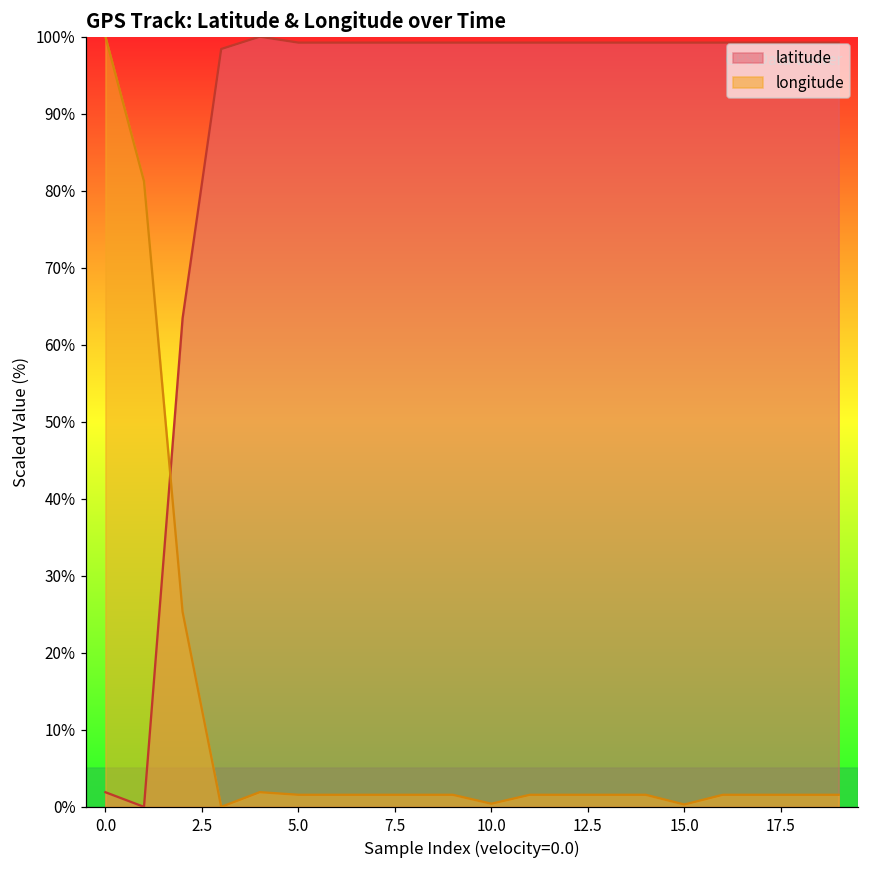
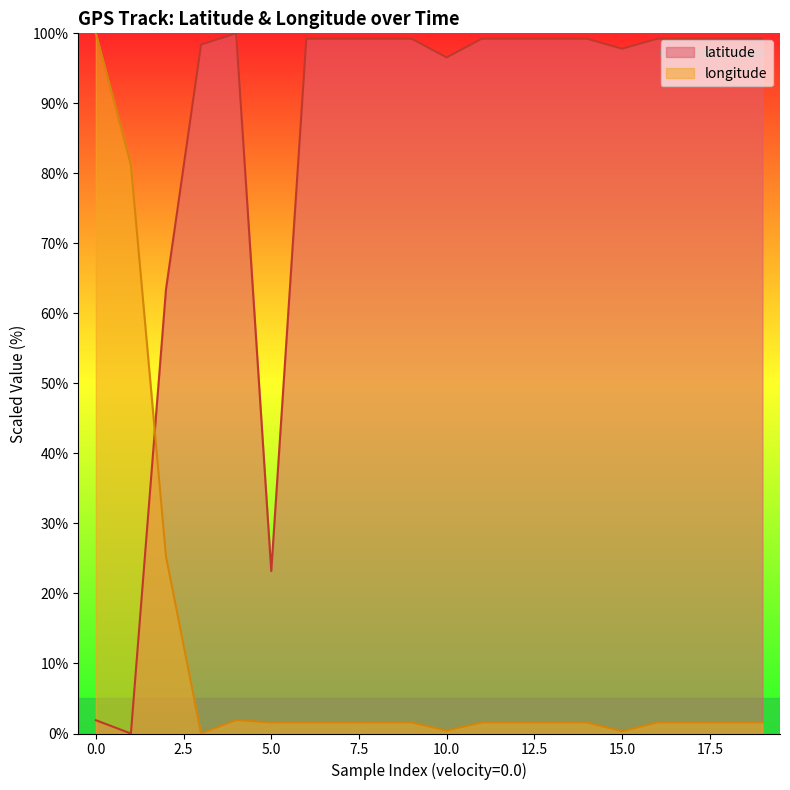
latitude, 5.0: 99% -> 23%
latitude, 10.0: 99% -> 97%
latitude, 15.0: 99% -> 98%
